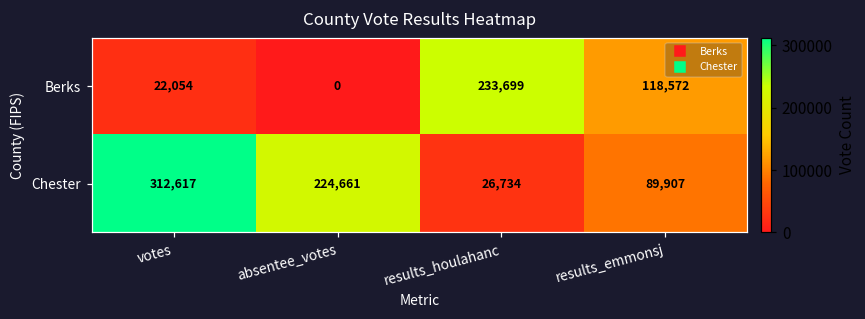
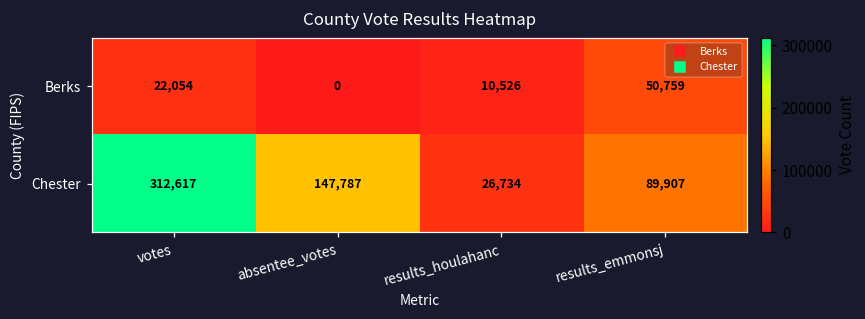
Berks, results_houlahanc: 233,699 -> 10,526
Berks, results_emmonsj: 118,572 -> 50,759
Chester, absentee_votes: 224,661 -> 147,787
